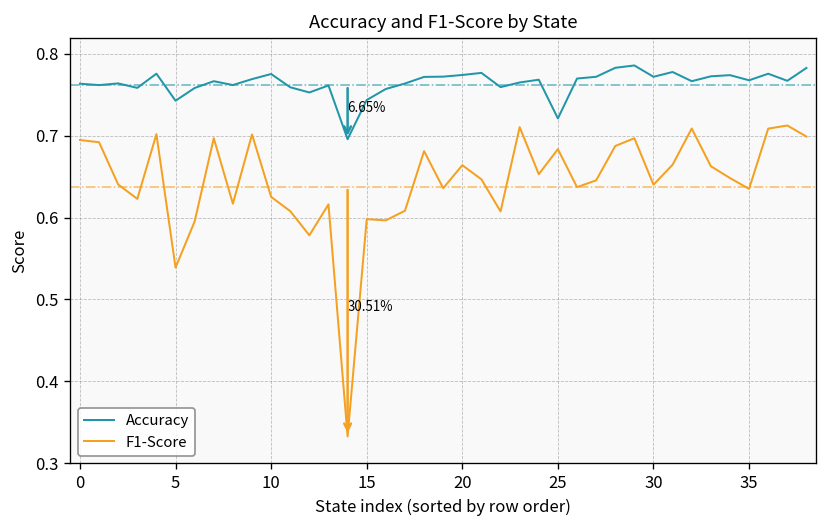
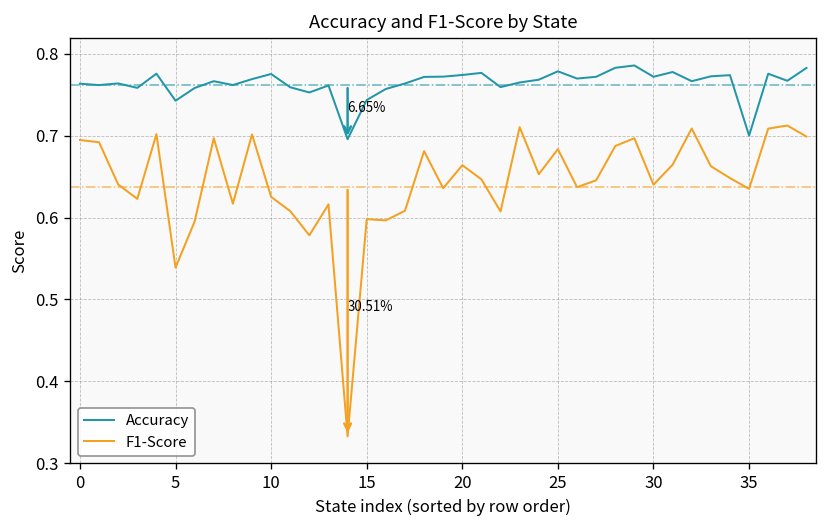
Accuracy, 25: 0.72 -> 0.78
Accuracy, 35: 0.77 -> 0.70
